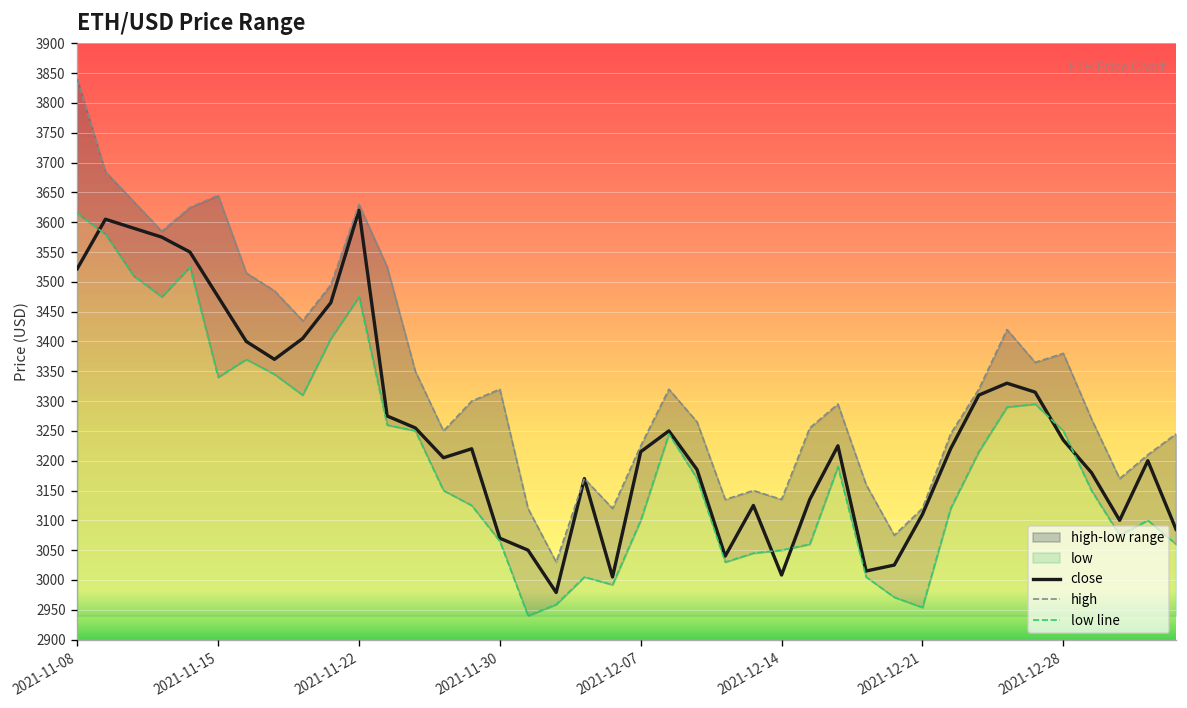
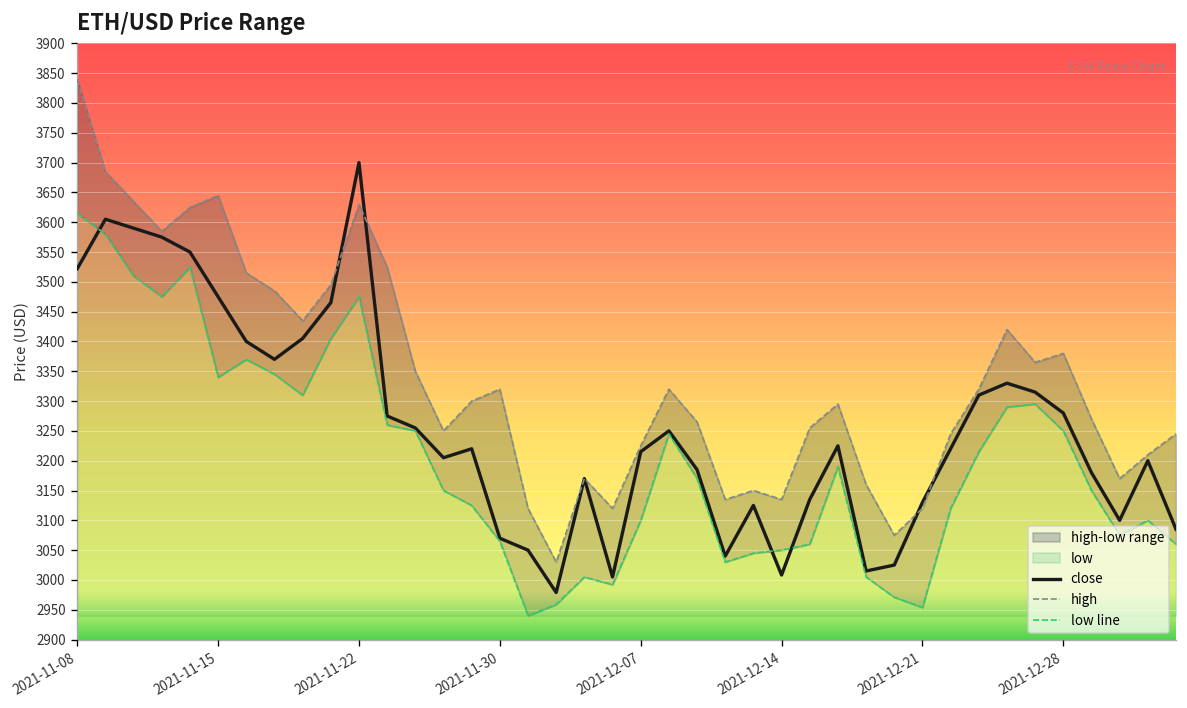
close, 2021-11-22: 3620 -> 3700
close, 2021-12-21: 3110 -> 3130
close, 2021-12-28: 3230 -> 3280
